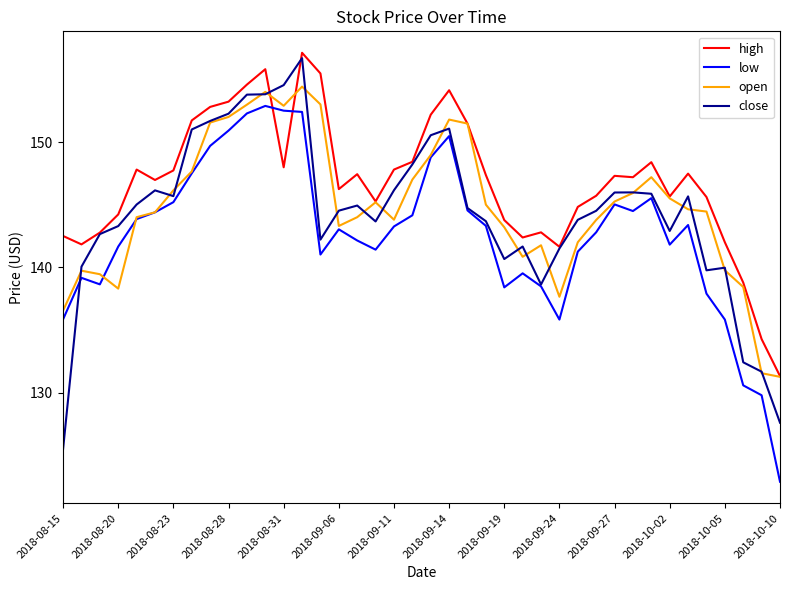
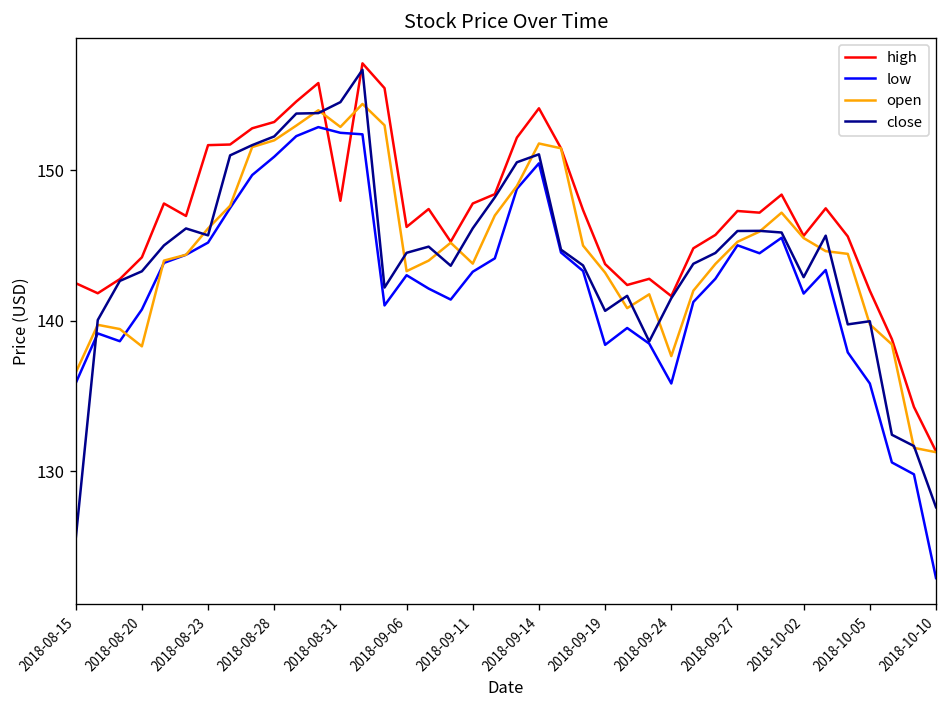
low, 2018-08-20: 141.7 -> 140.8
high, 2018-08-23: 147.7 -> 151.7
